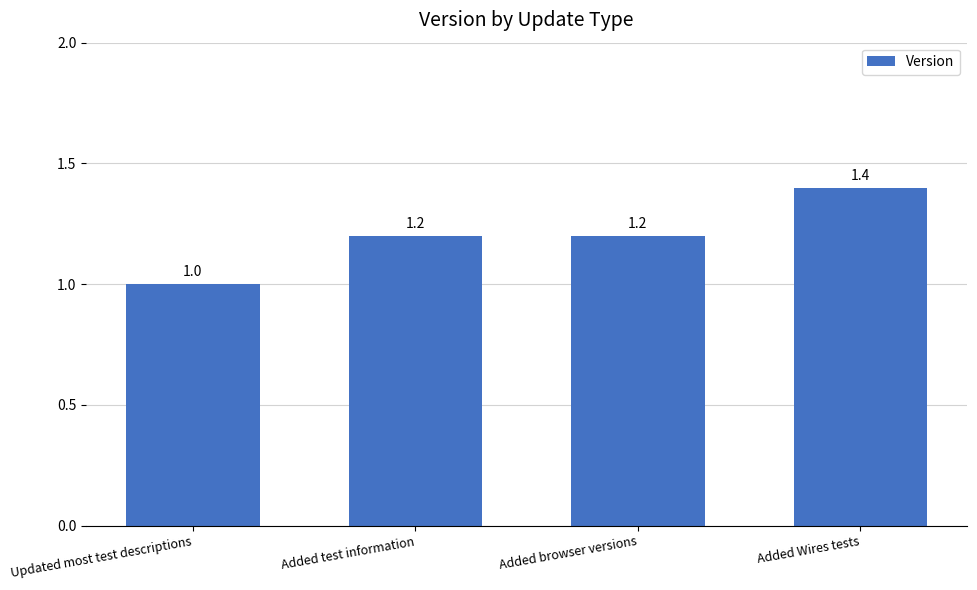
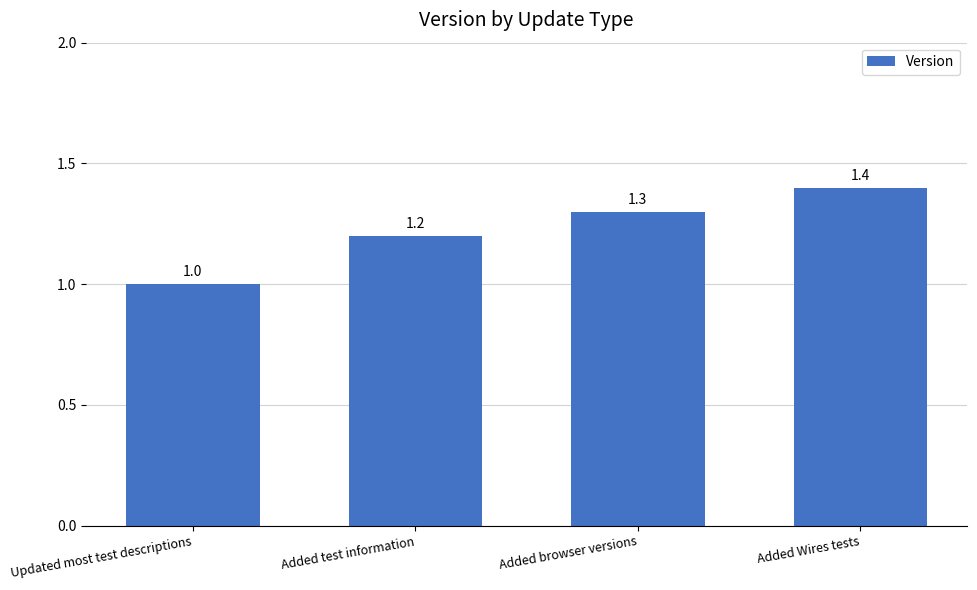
Added browser versions: 1.2 -> 1.3
